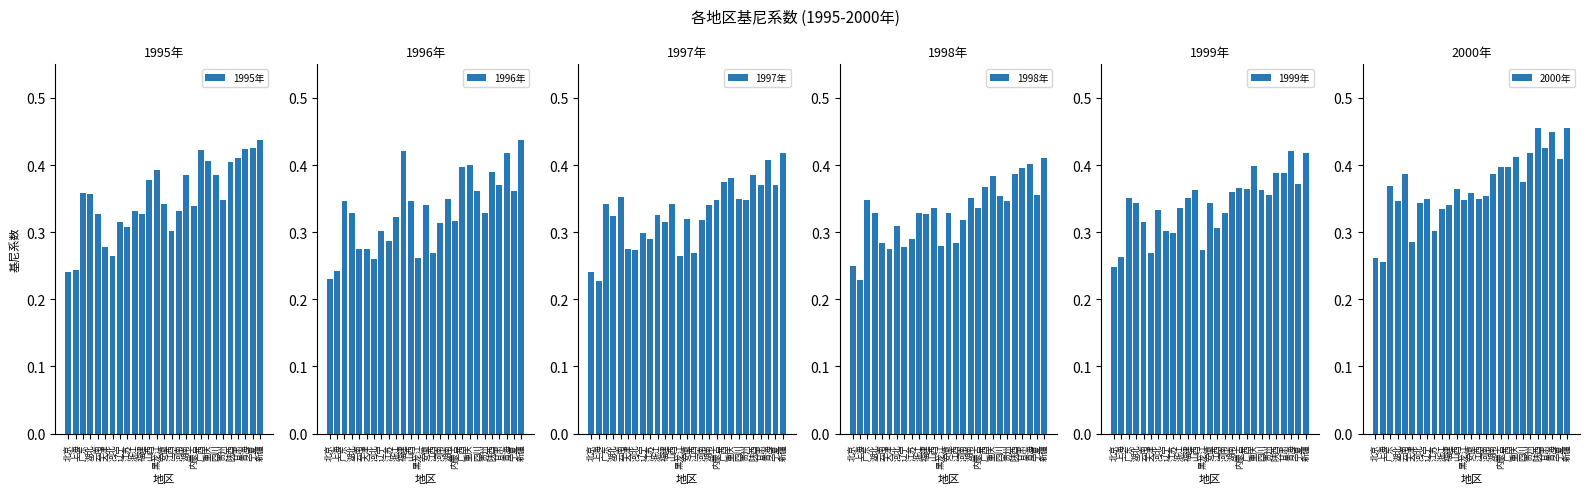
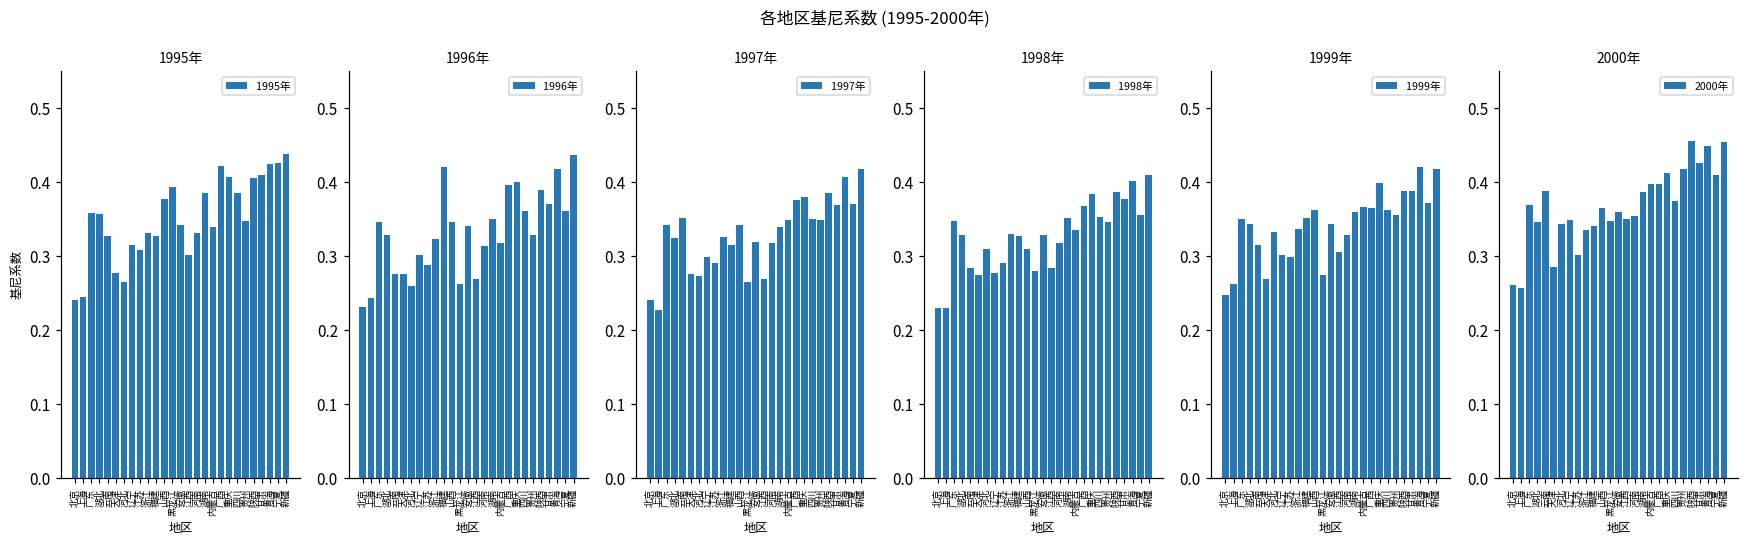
1998年, 北京: 0.25 -> 0.23
1998年, 山西: 0.34 -> 0.31
1998年, 甘肃: 0.40 -> 0.38
